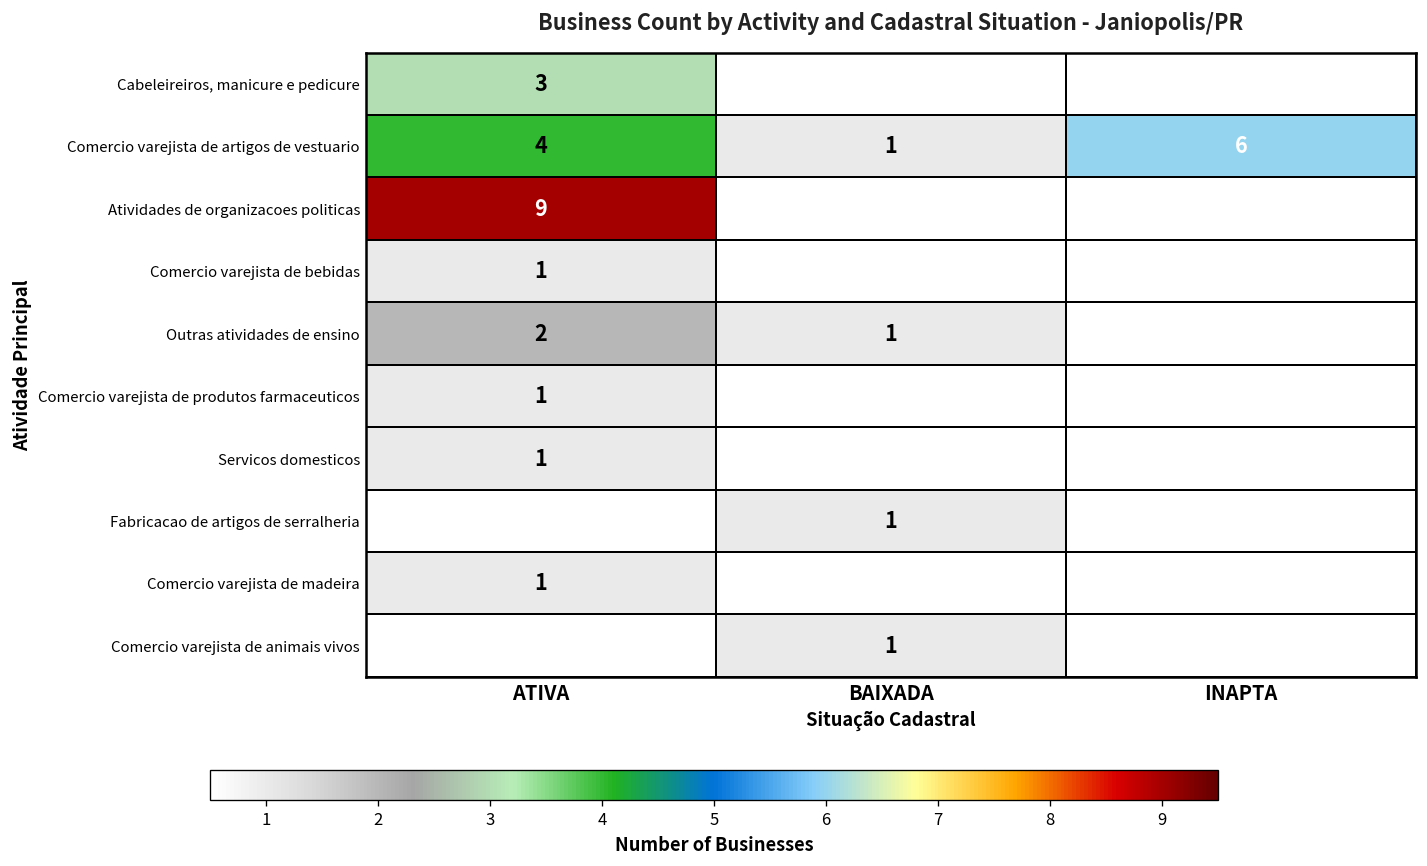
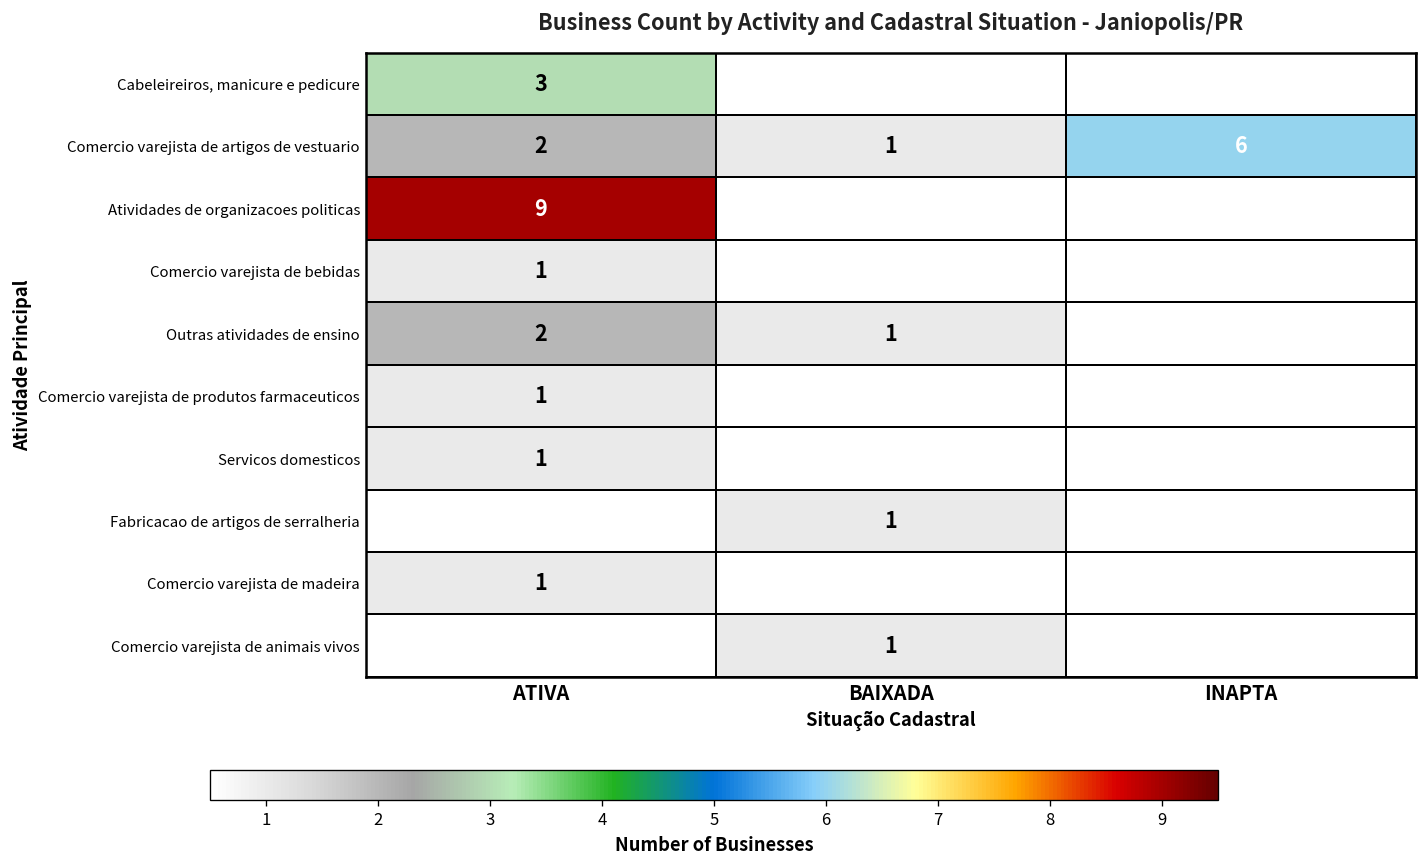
Comercio varejista de artigos de vestuario, ATIVA: 4 -> 2
